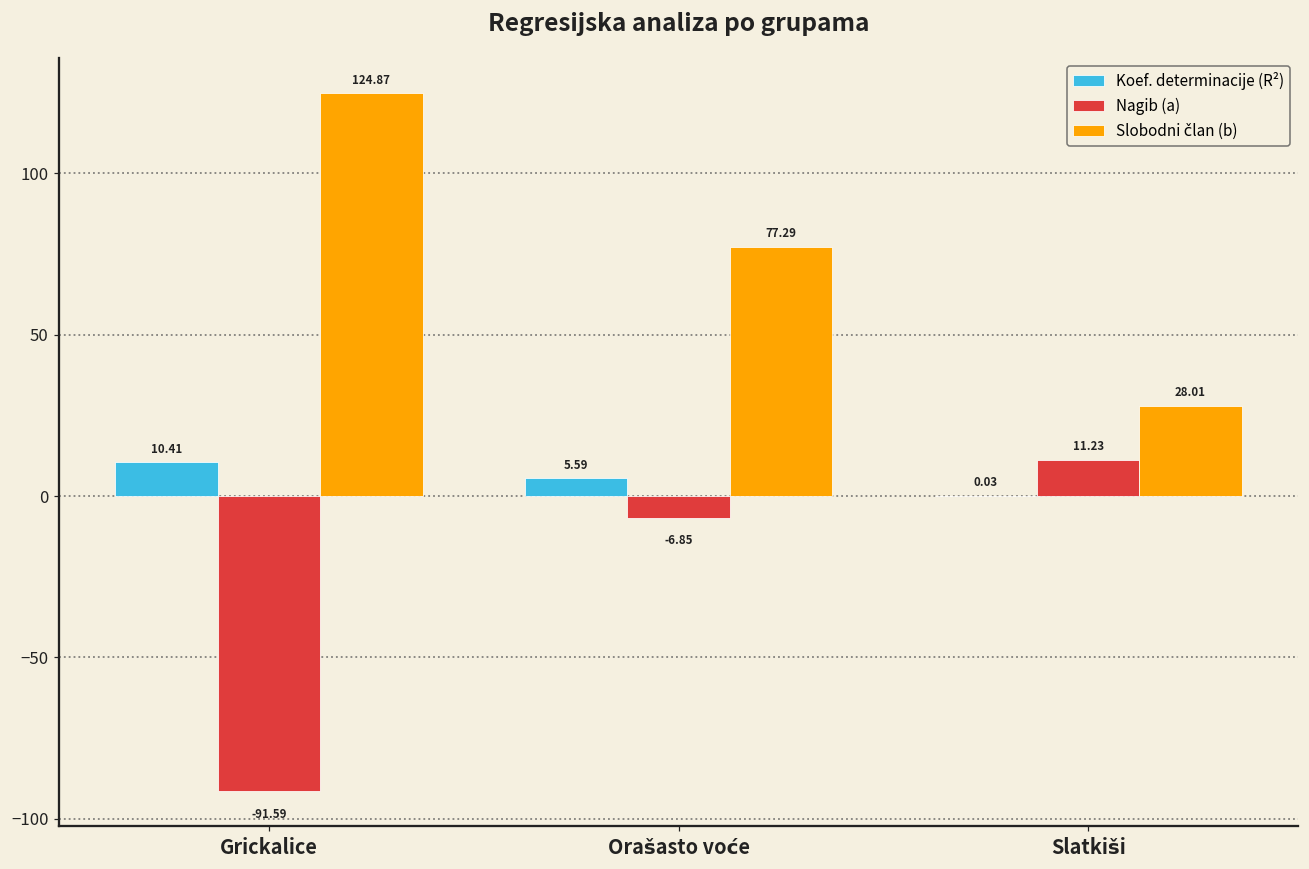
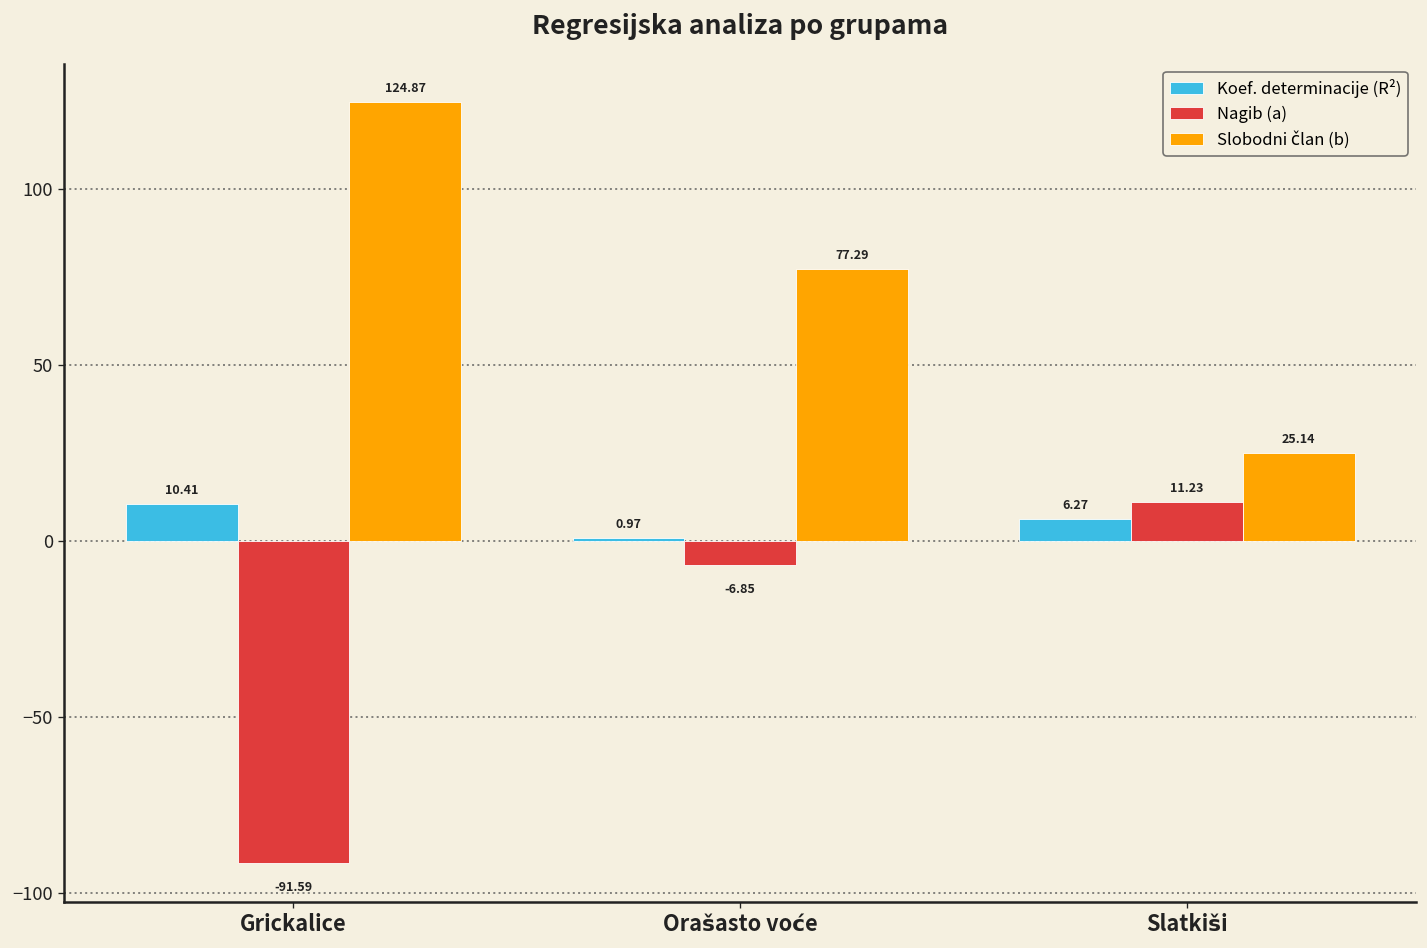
Koef. determinacije (R²), Orašasto voće: 5.59 -> 0.97
Koef. determinacije (R²), Slatkiši: 0.03 -> 6.27
Slobodni član (b), Slatkiši: 28.01 -> 25.14
